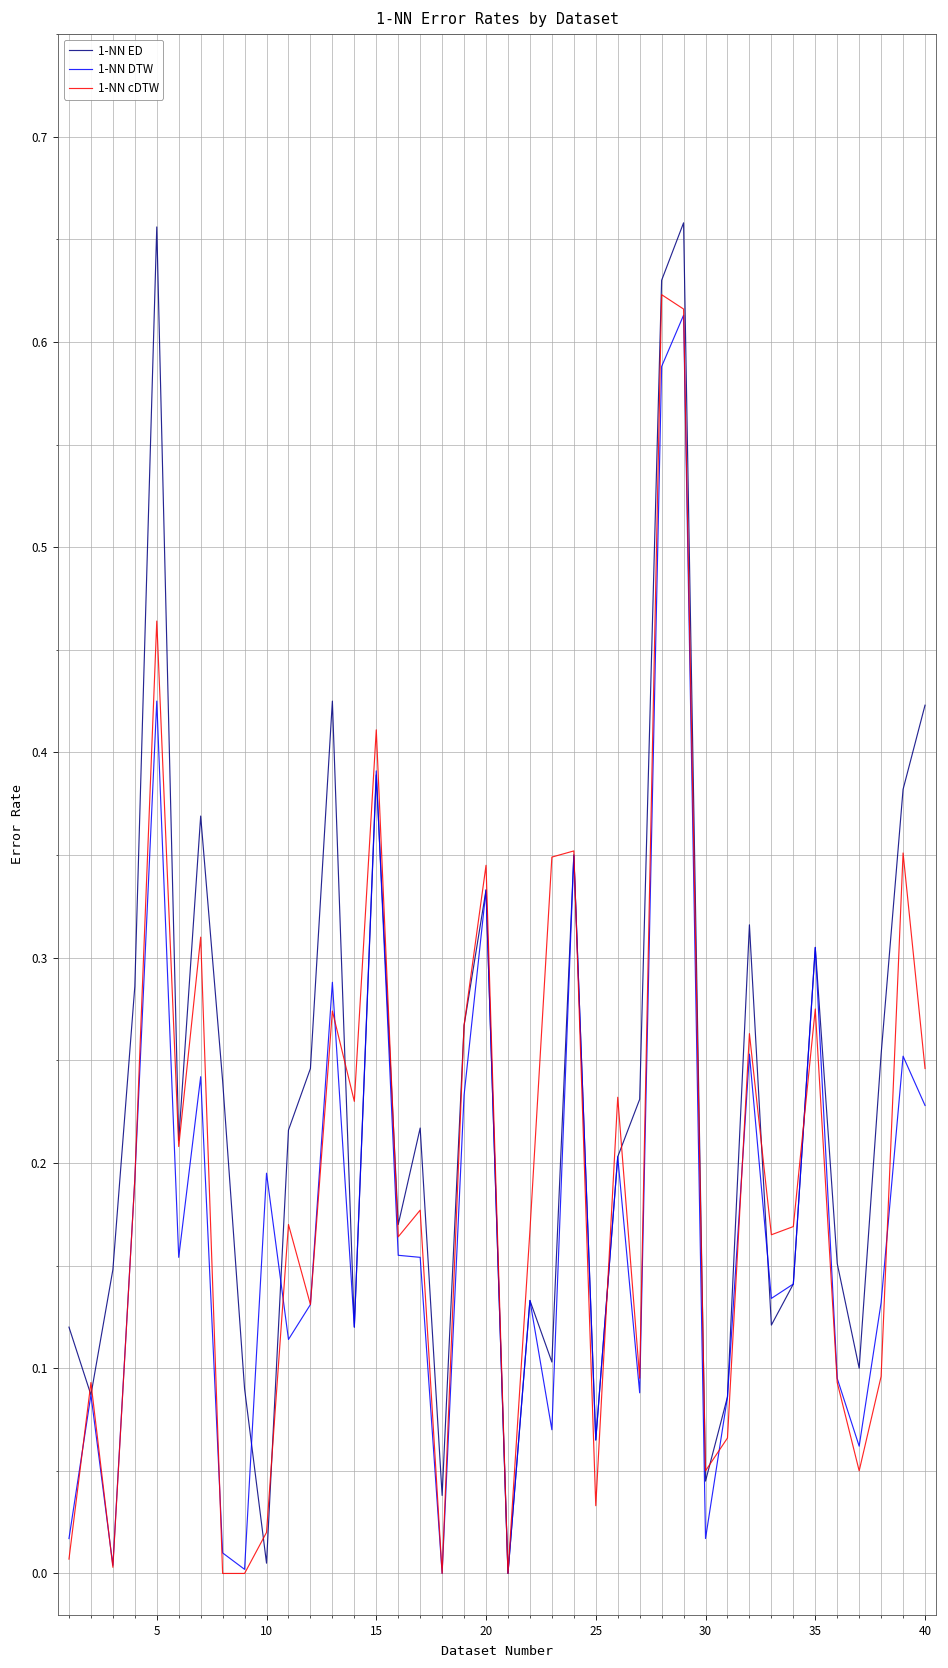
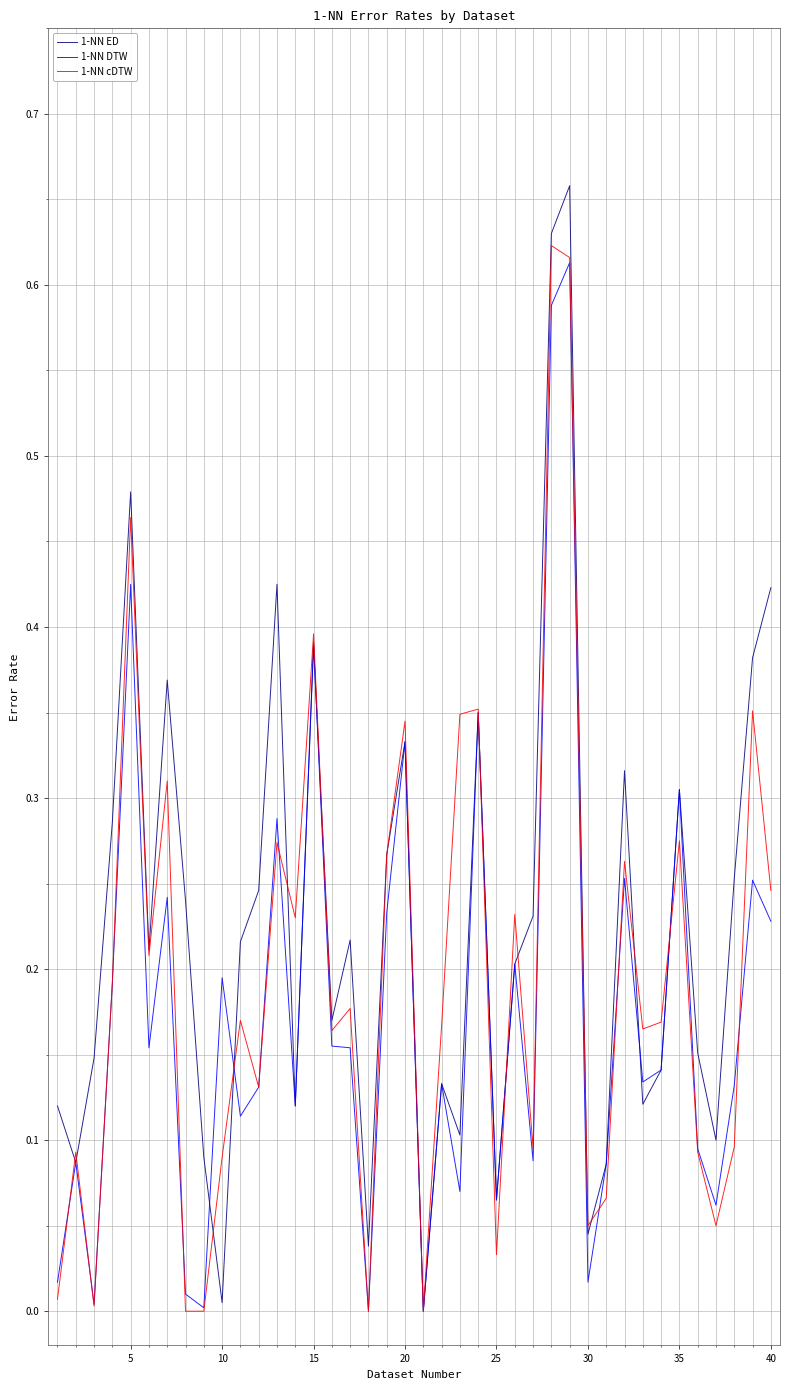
1-NN ED, 5: 0.656 -> 0.479
1-NN cDTW, 10: 0.02 -> 0.09
1-NN cDTW, 15: 0.411 -> 0.396
